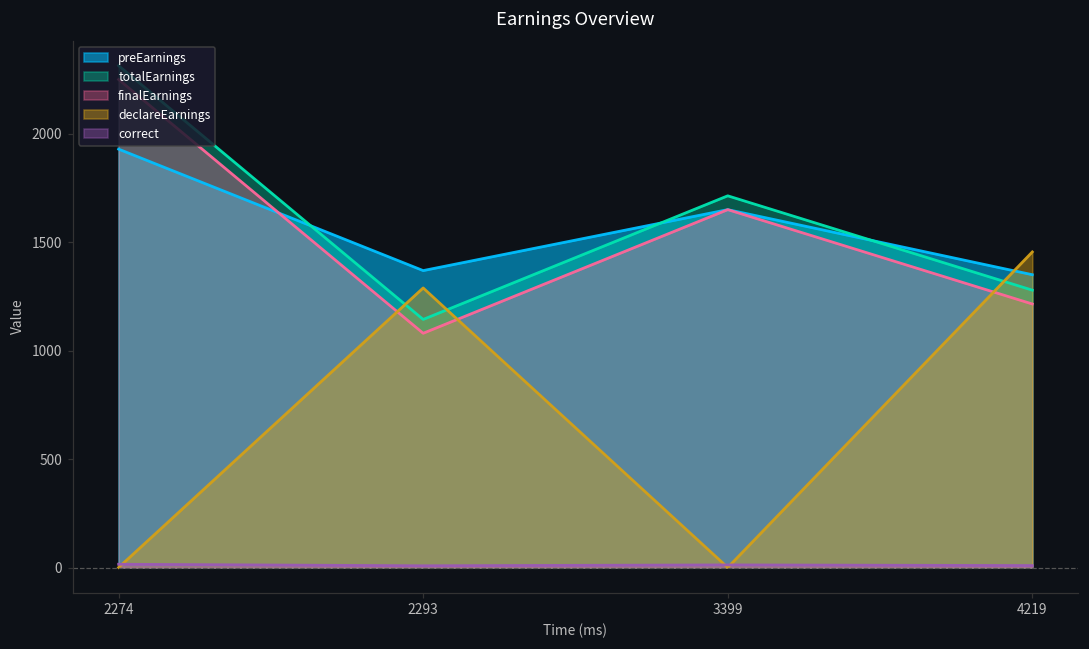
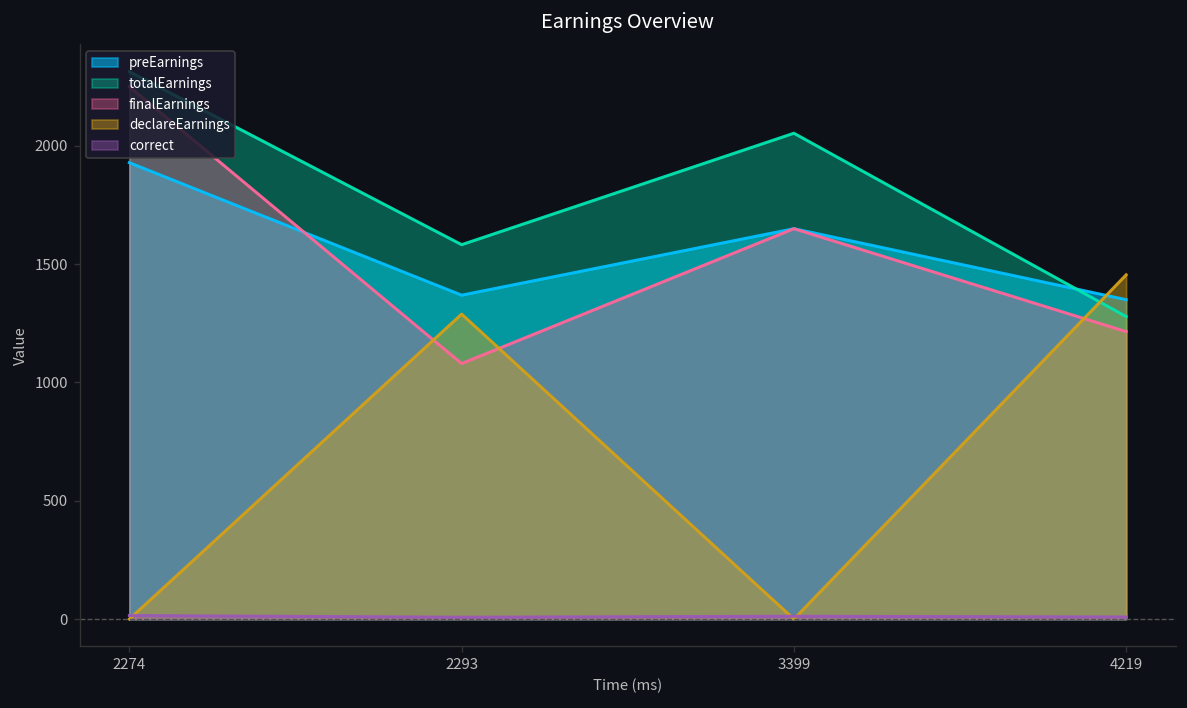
totalEarnings, 2293: 1140 -> 1580
totalEarnings, 3399: 1710 -> 2050
